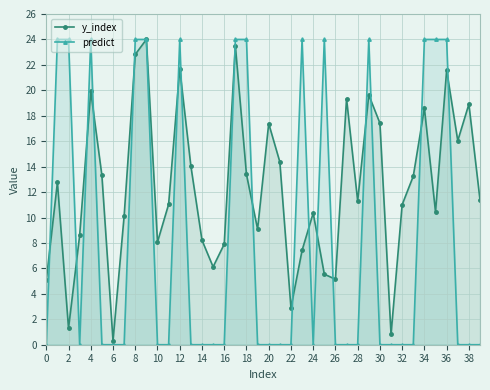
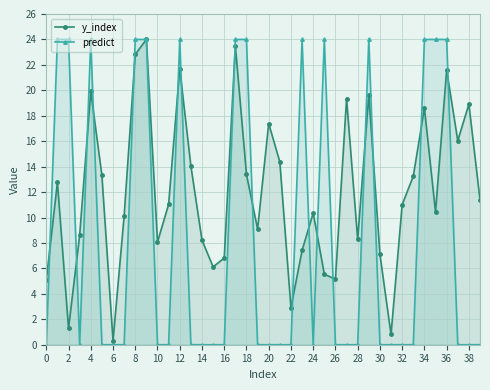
y_index, 16: 7.9 -> 6.8
y_index, 28: 11.3 -> 8.3
y_index, 30: 17.4 -> 7.1
